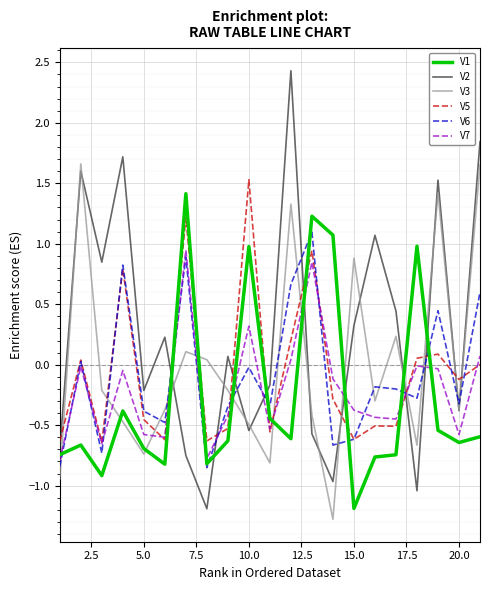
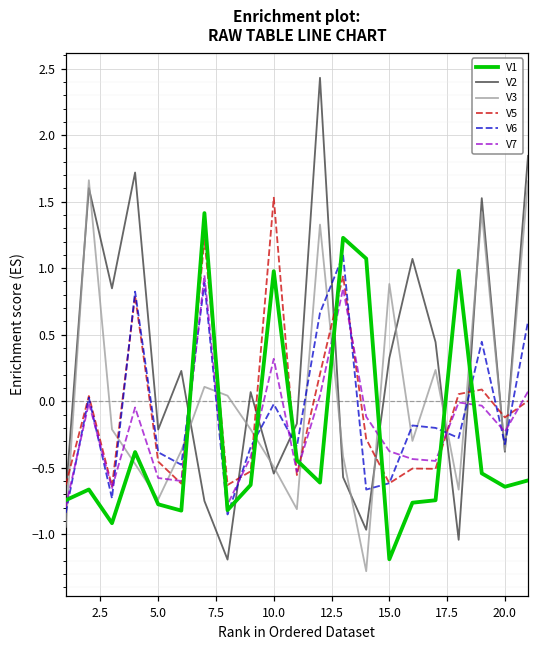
V1, 5.0: -0.69 -> -0.77
V7, 20.0: -0.58 -> -0.23
